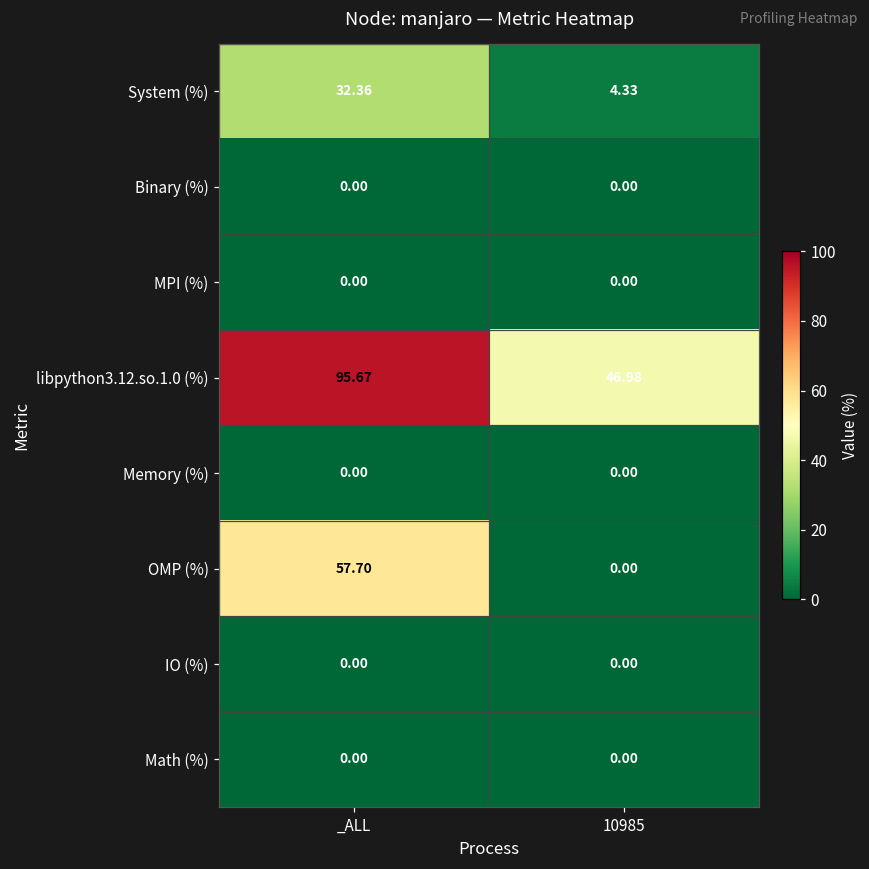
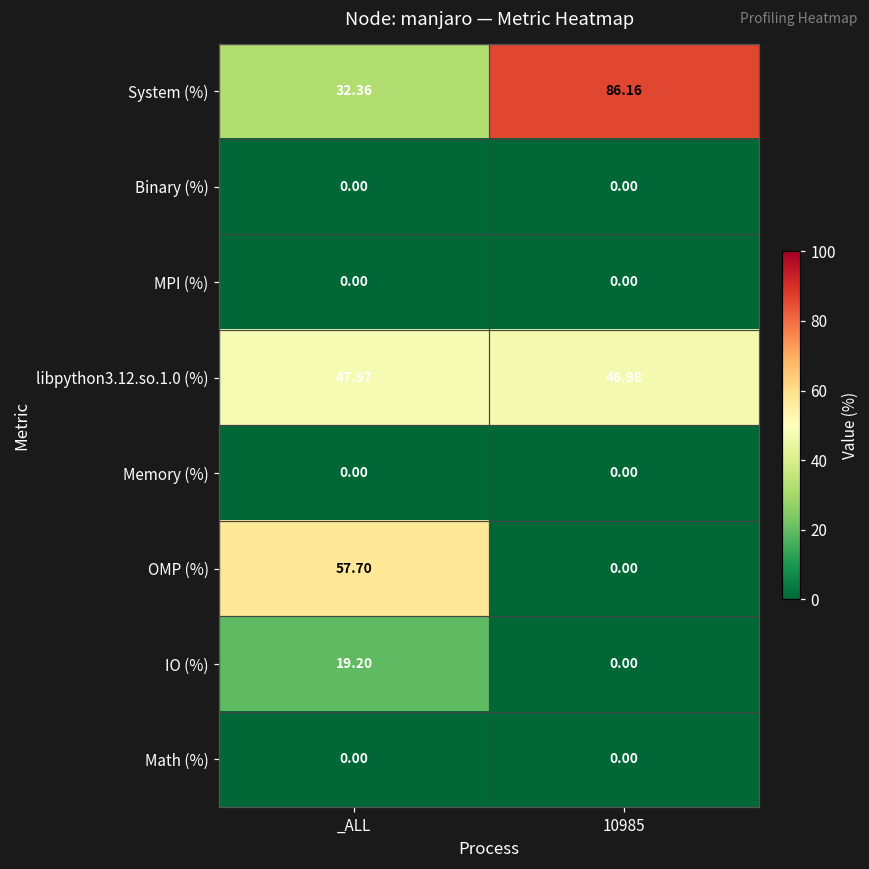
System (%), 10985: 4.33 -> 86.16
libpython3.12.so.1.0 (%), _ALL: 95.67 -> 47.97
IO (%), _ALL: 0.00 -> 19.20
